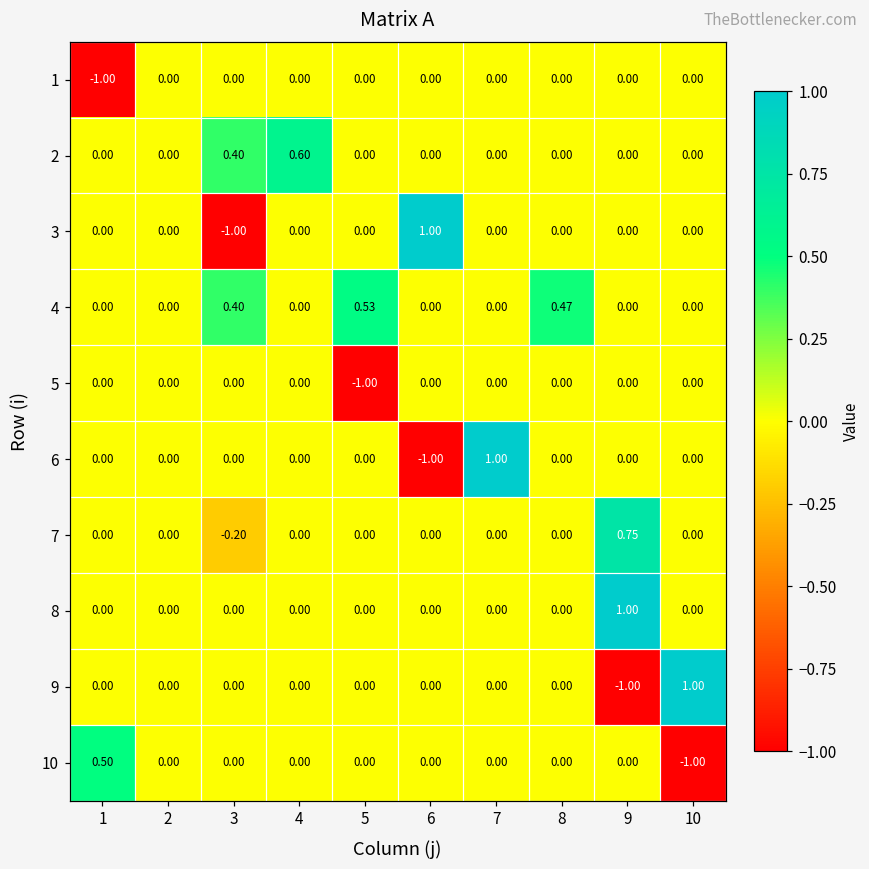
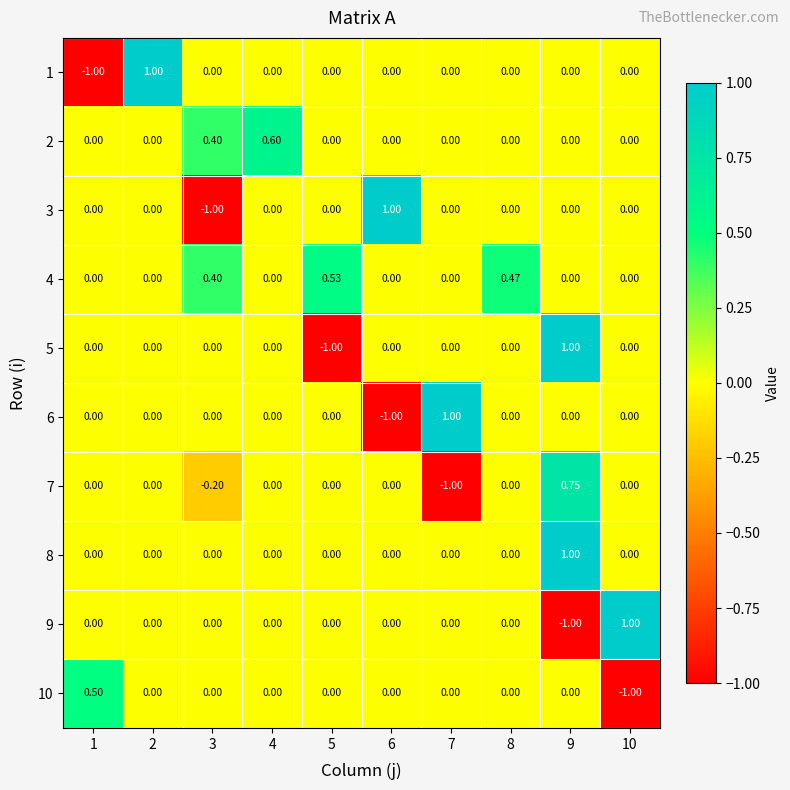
1, 2: 0.00 -> 1.00
5, 9: 0.00 -> 1.00
7, 7: 0.00 -> -1.00
